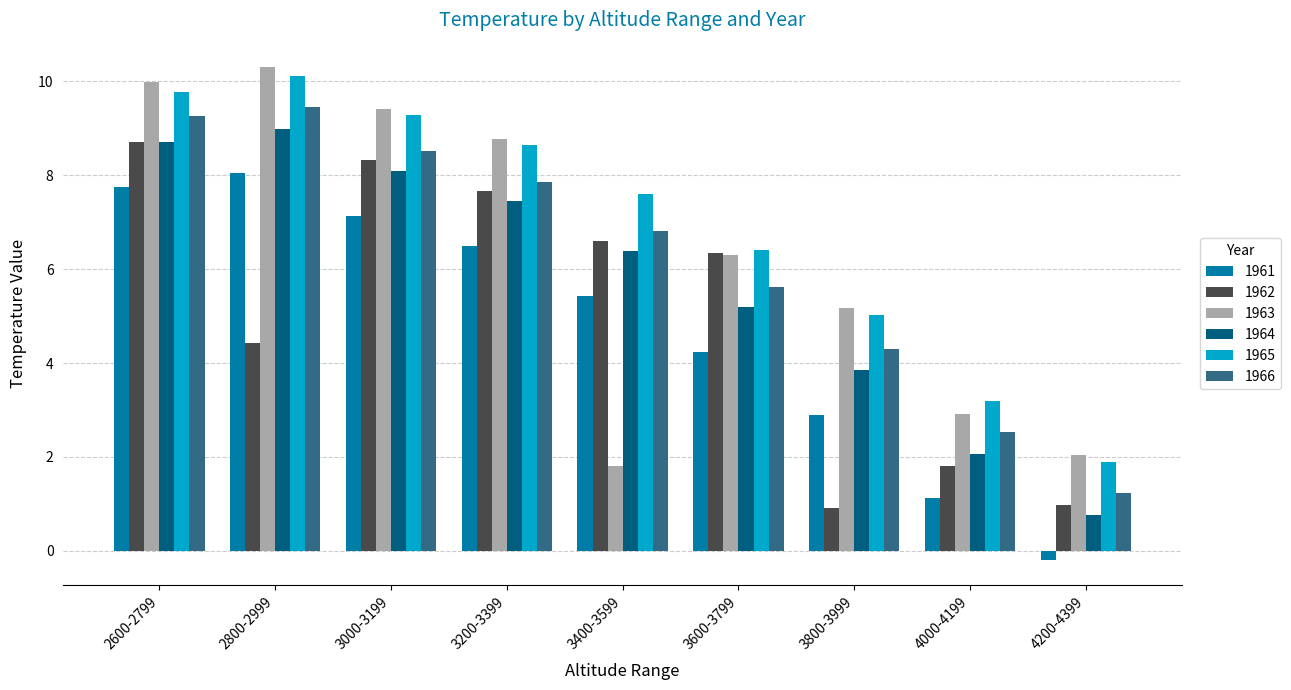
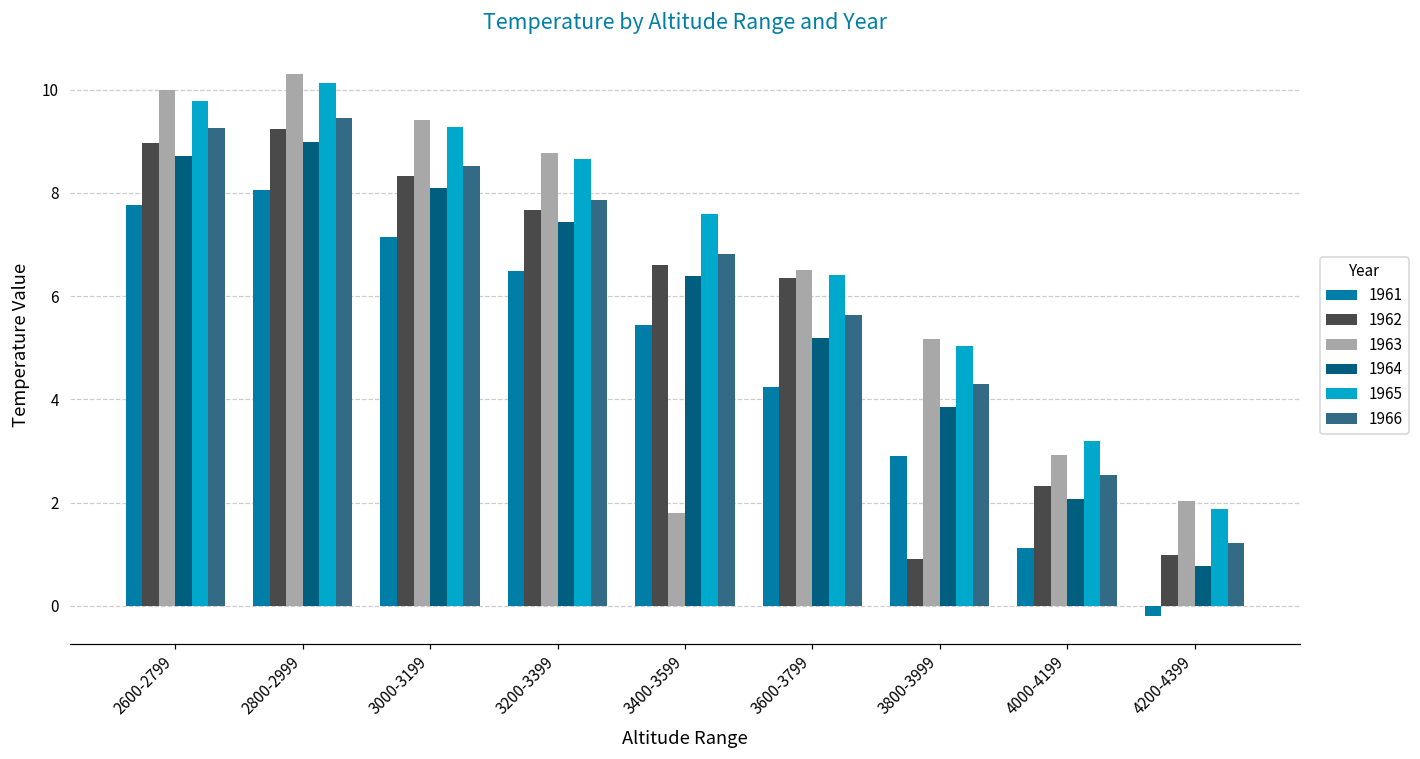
1962, 2600-2799: 8.7 -> 9.0
1962, 2800-2999: 4.4 -> 9.2
1963, 3600-3799: 6.3 -> 6.5
1962, 4000-4199: 1.8 -> 2.3
